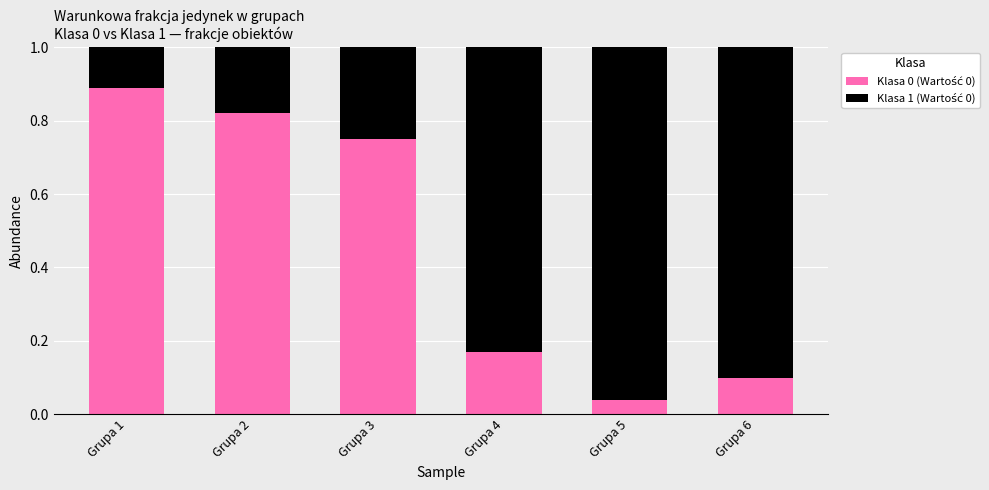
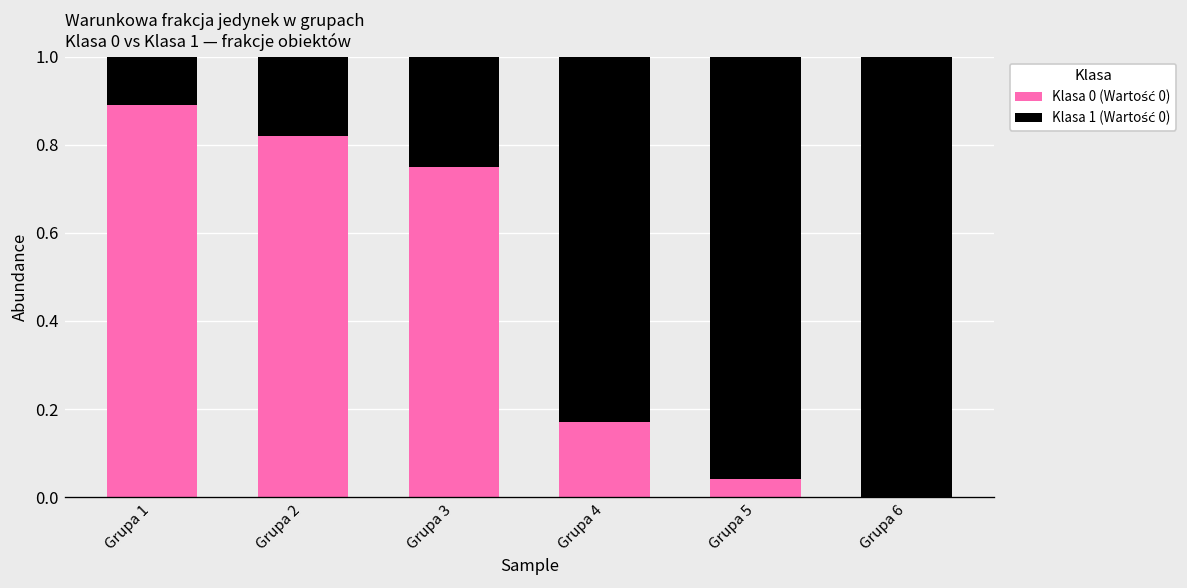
Klasa 0 (Wartość 0), Grupa 6: 0.1 -> 0.0
